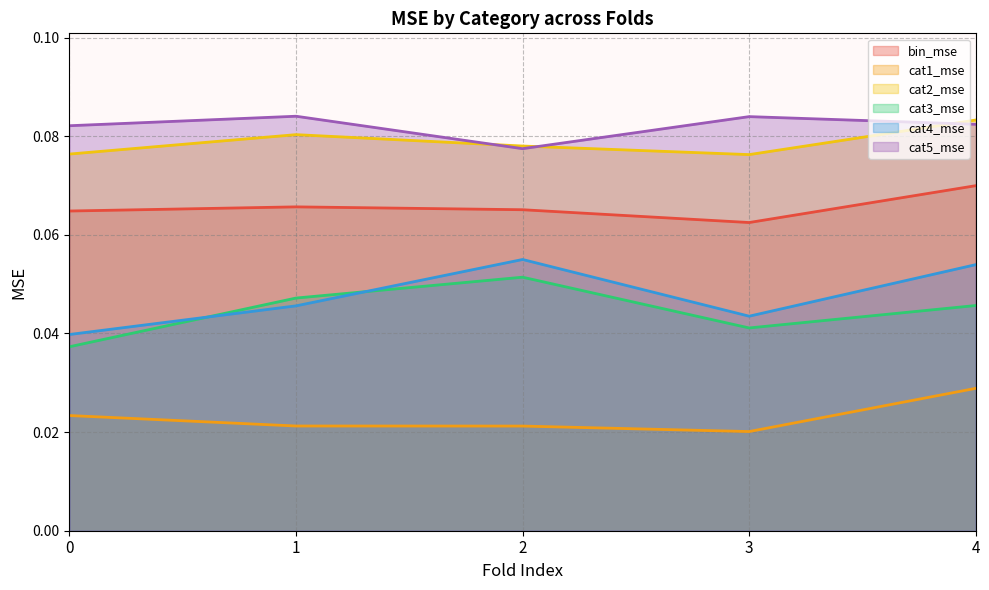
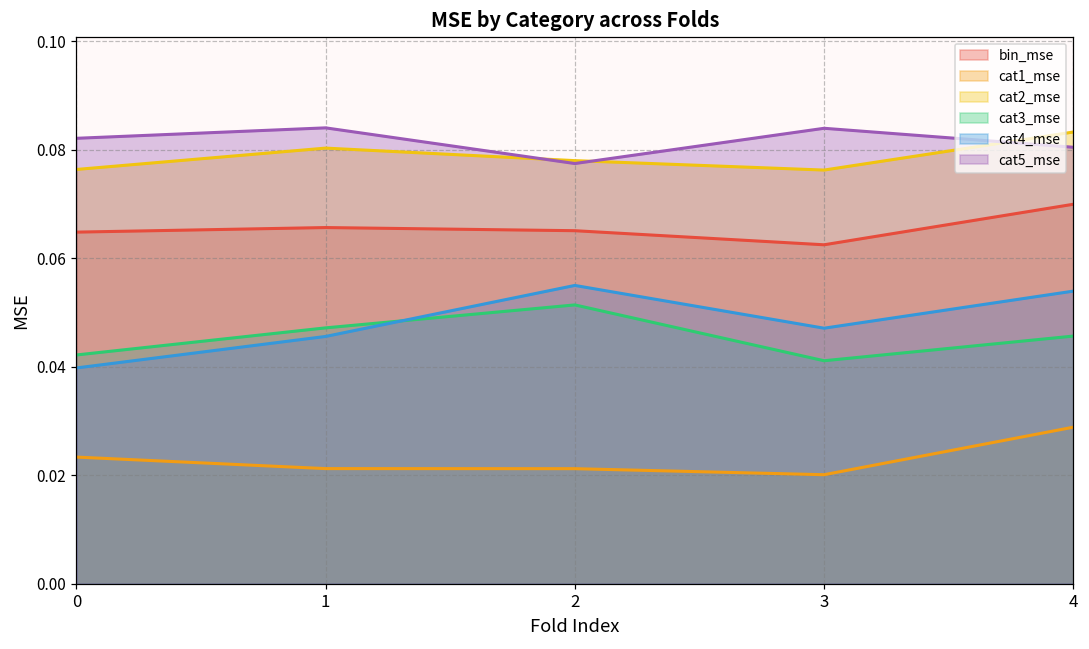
cat3_mse, 0: 0.037 -> 0.042
cat4_mse, 3: 0.043 -> 0.047
cat5_mse, 4: 0.082 -> 0.080
